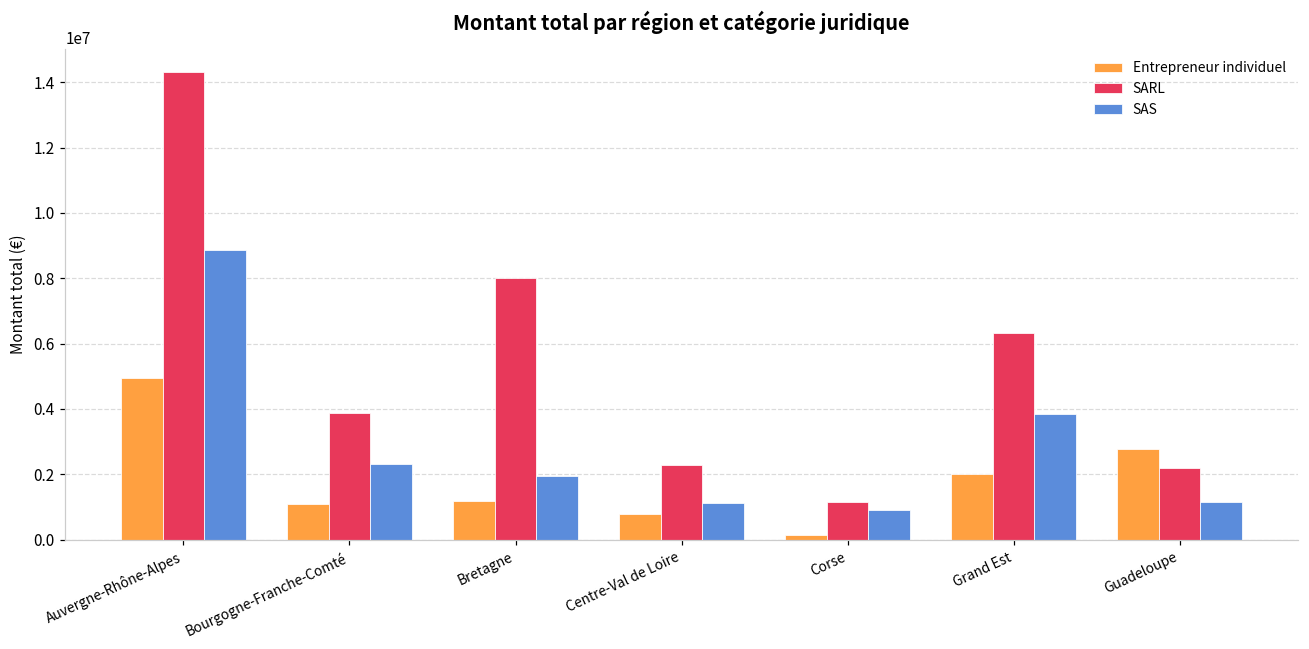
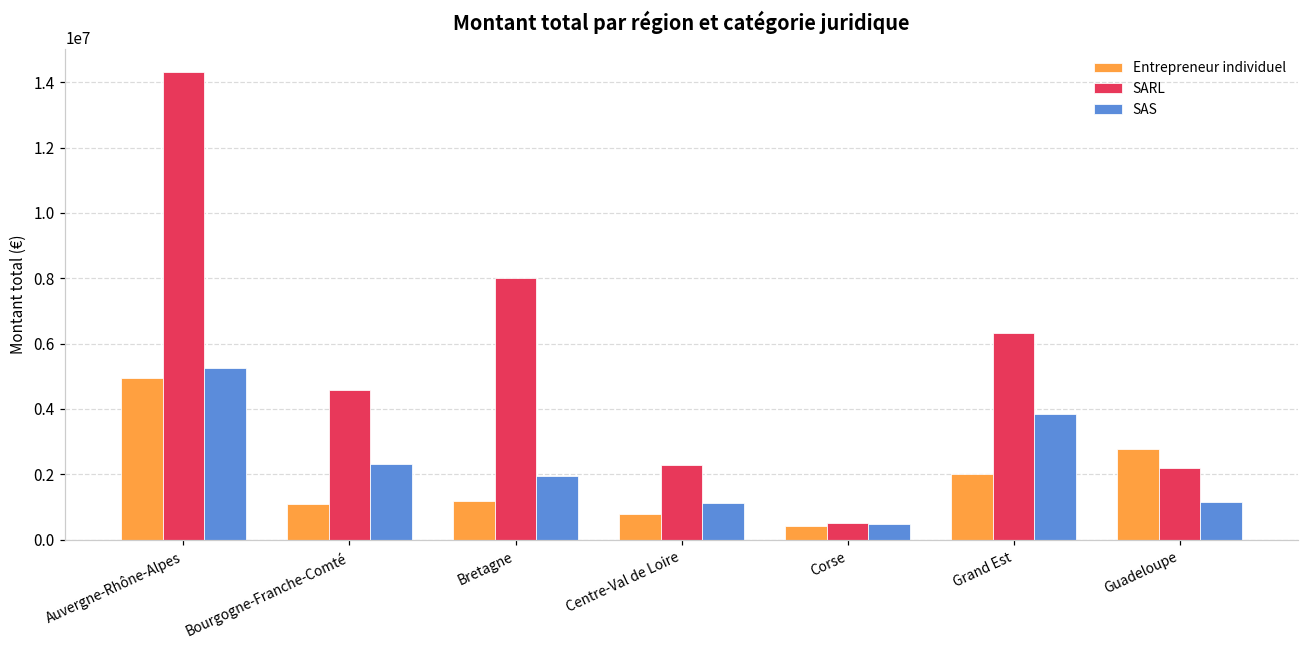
SAS, Auvergne-Rhône-Alpes: 8900000 -> 5200000
SARL, Bourgogne-Franche-Comté: 3900000 -> 4600000
Entrepreneur individuel, Corse: 100000 -> 400000
SARL, Corse: 1200000 -> 500000
SAS, Corse: 900000 -> 500000
